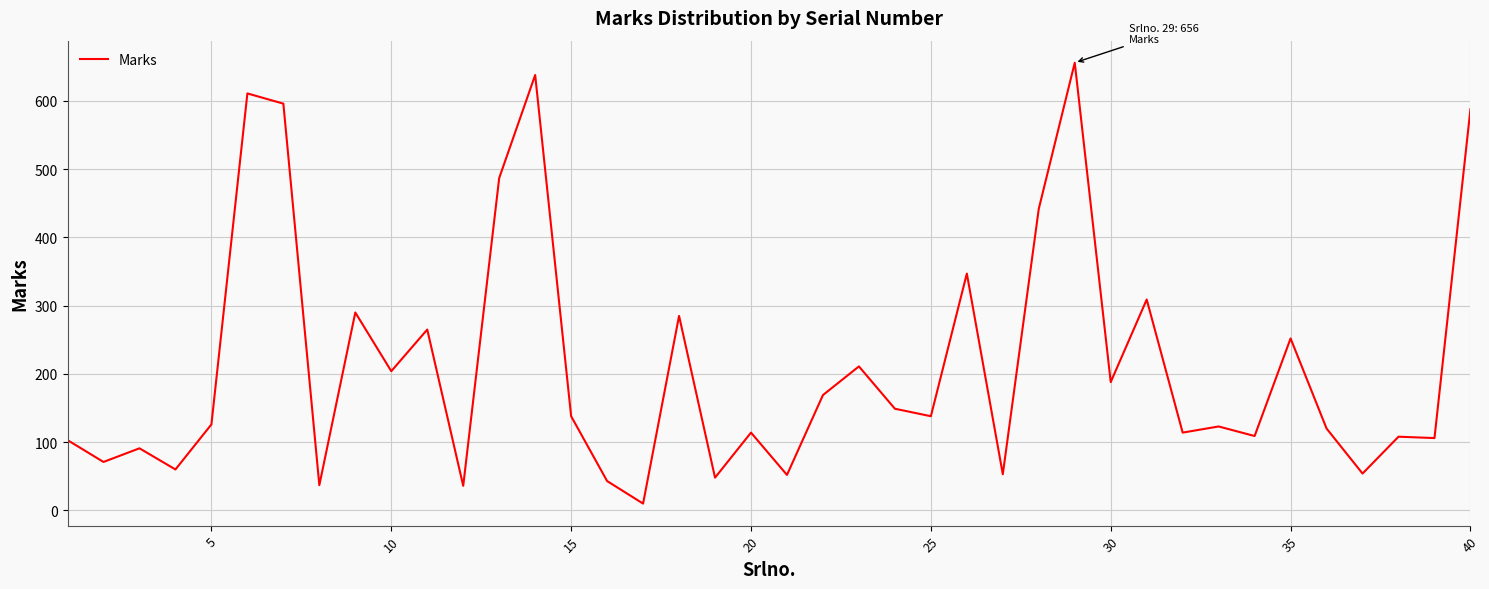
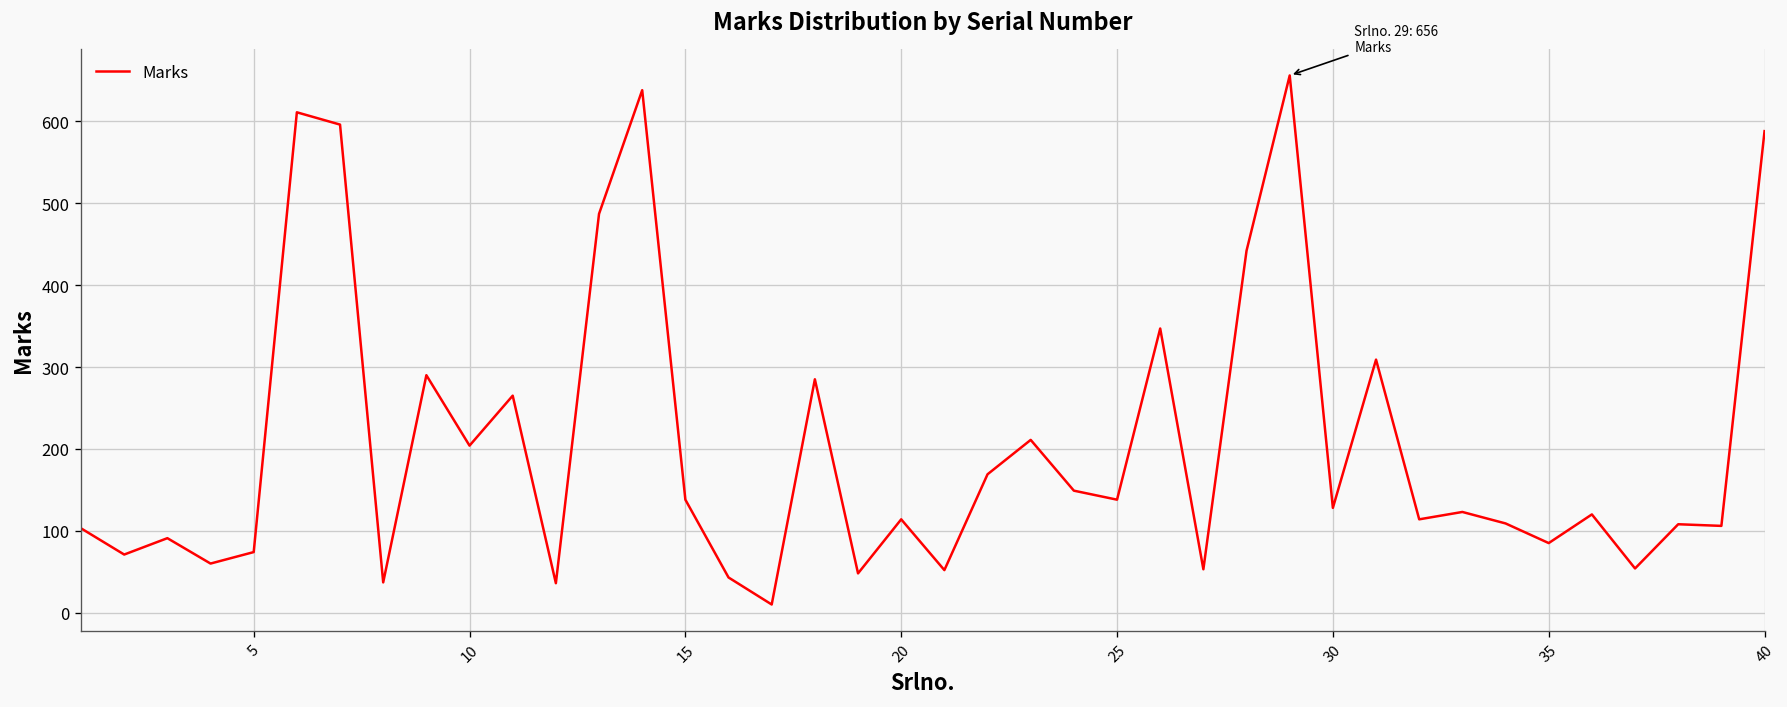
5: 130 -> 70
30: 190 -> 130
35: 250 -> 90
